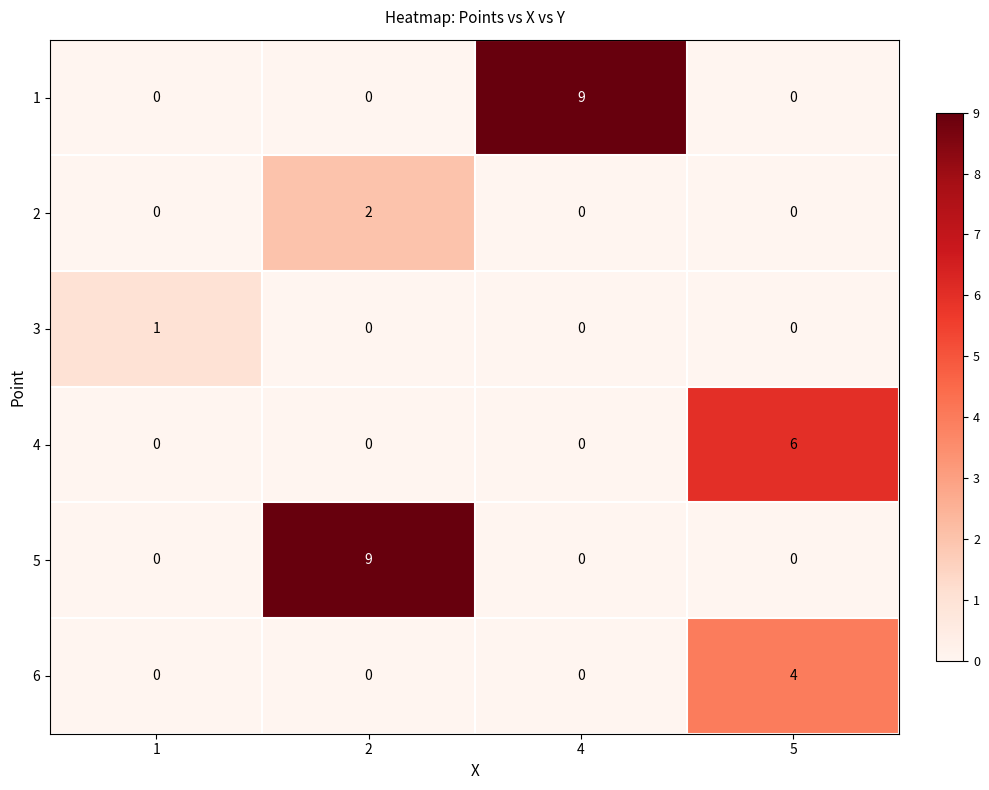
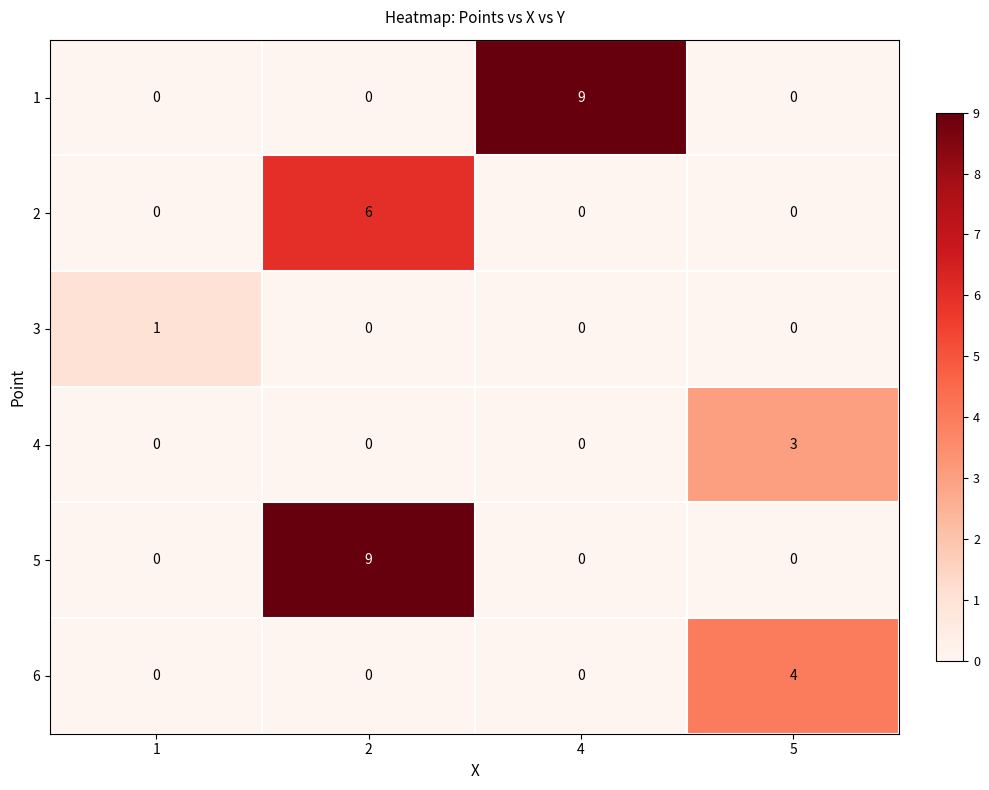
2, 2: 2 -> 6
4, 5: 6 -> 3
